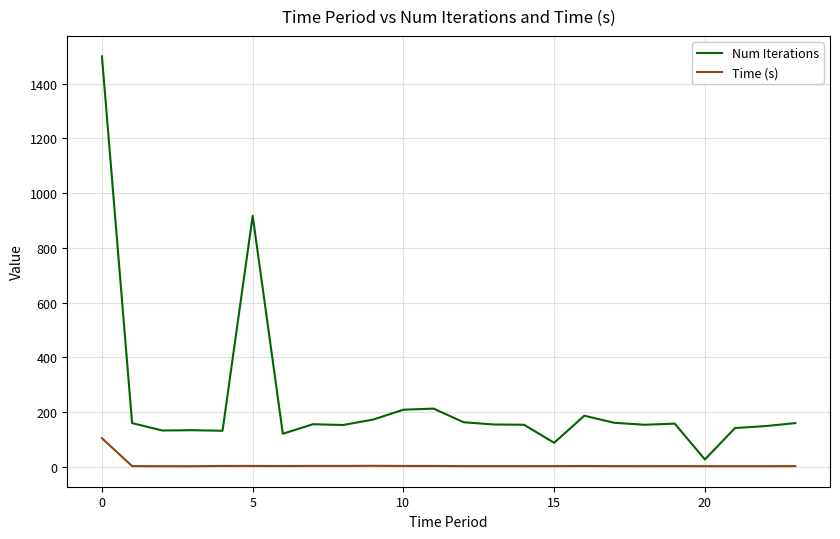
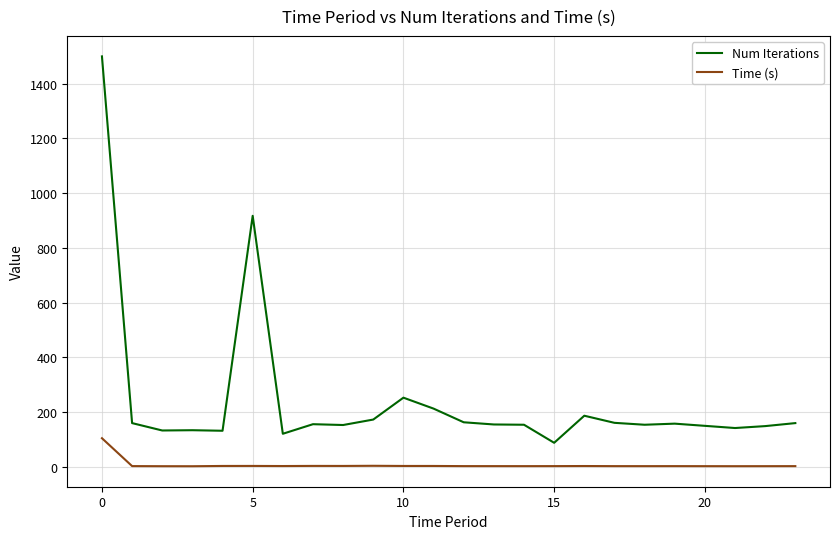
Num Iterations, 10: 210 -> 250
Num Iterations, 20: 30 -> 150
